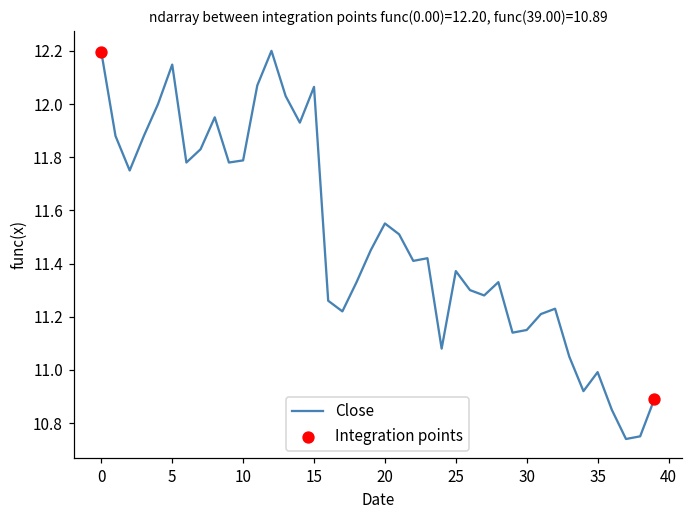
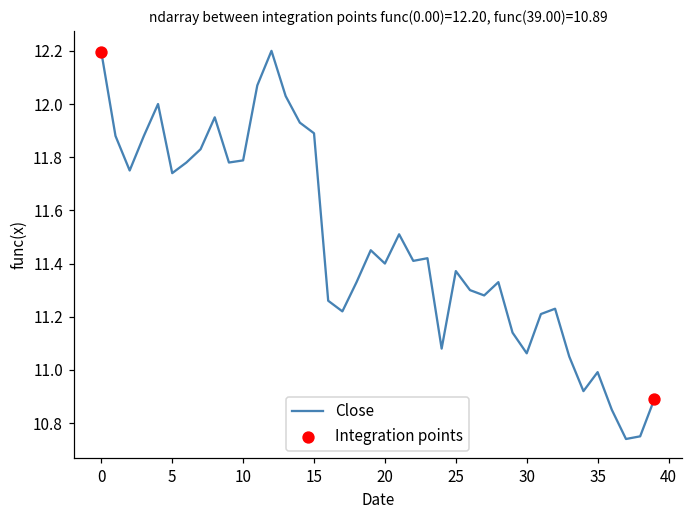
Close, 5: 12.15 -> 11.74
Close, 15: 12.06 -> 11.89
Close, 20: 11.55 -> 11.40
Close, 30: 11.15 -> 11.06
